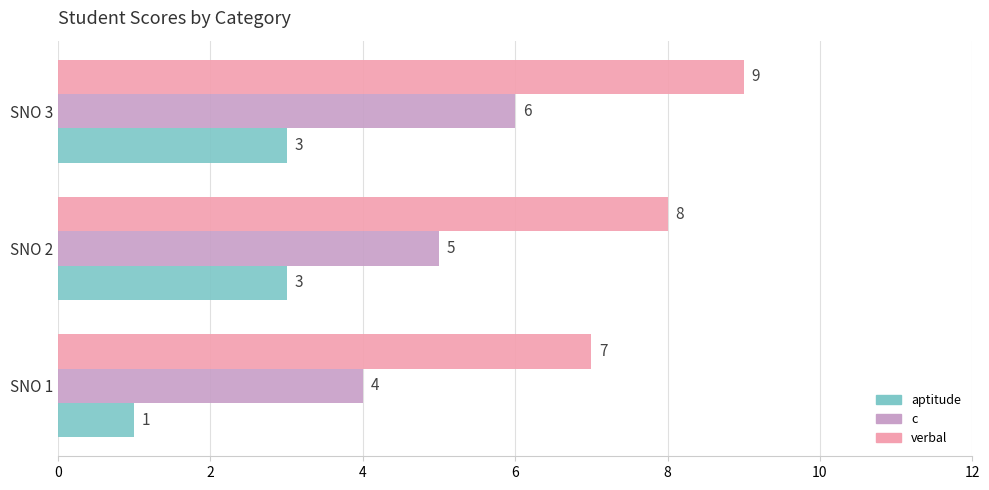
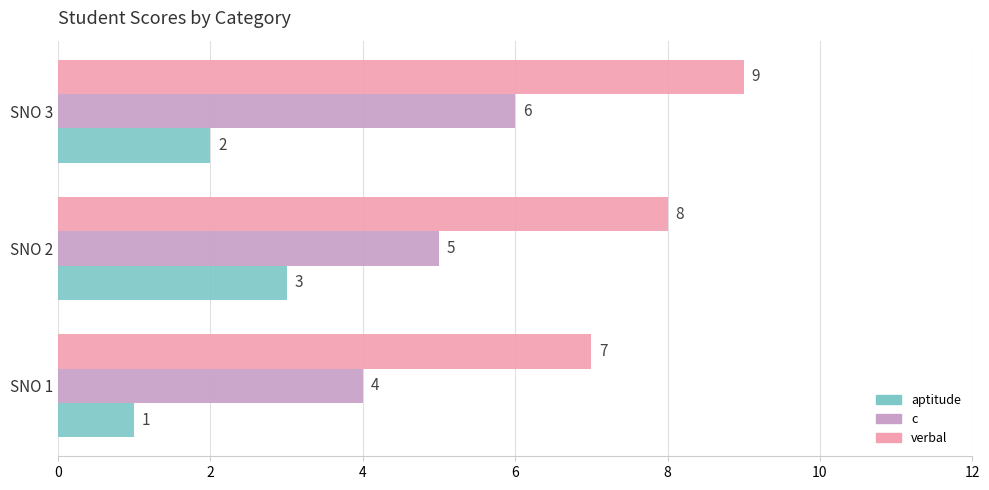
aptitude, SNO 3: 3 -> 2
